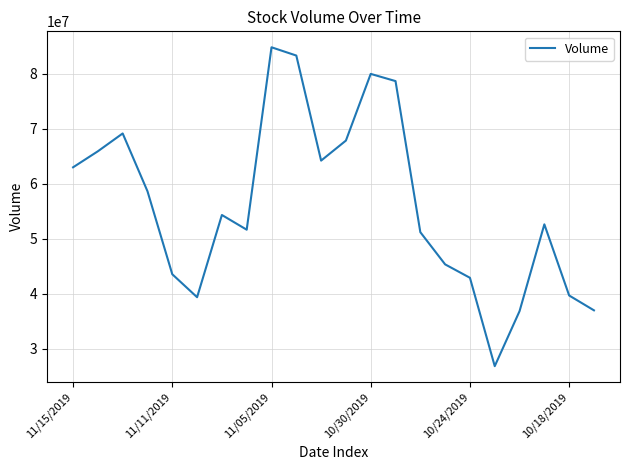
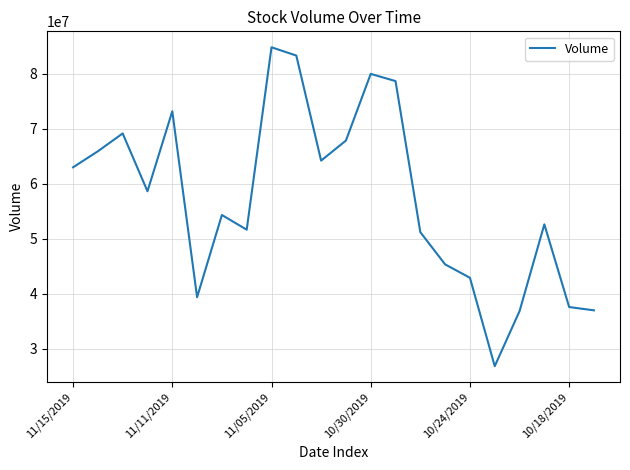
11/11/2019: 44000000 -> 73000000
10/18/2019: 40000000 -> 38000000
